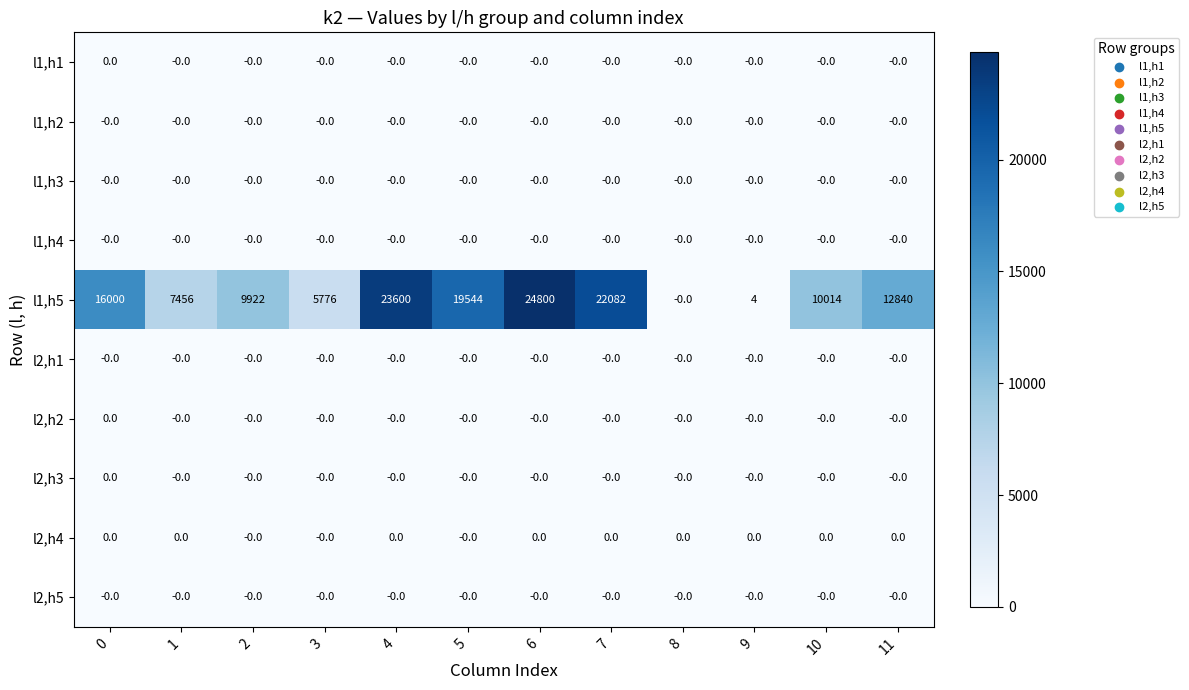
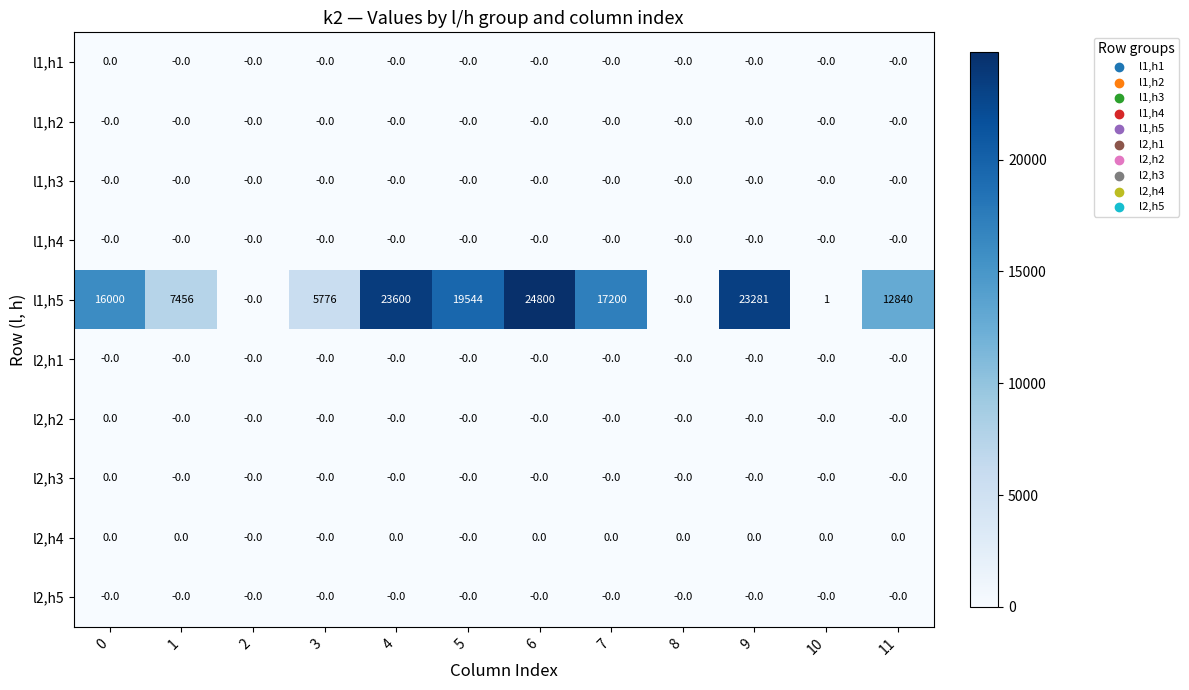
l1,h5, 2: 9922 -> -0.0
l1,h5, 7: 22082 -> 17200
l1,h5, 9: 4 -> 23281
l1,h5, 10: 10014 -> 1
